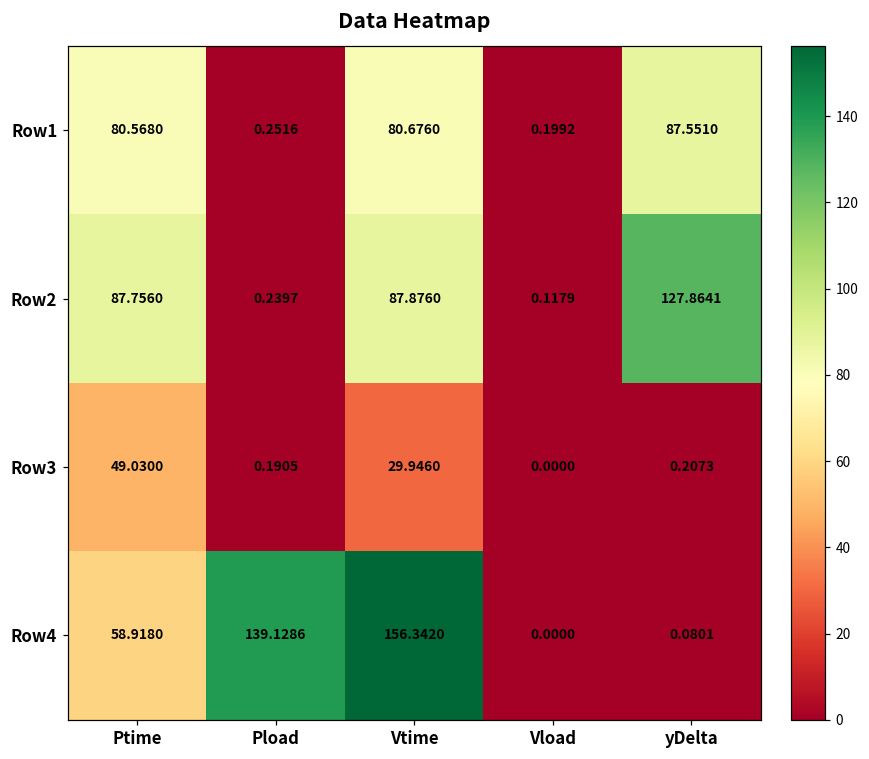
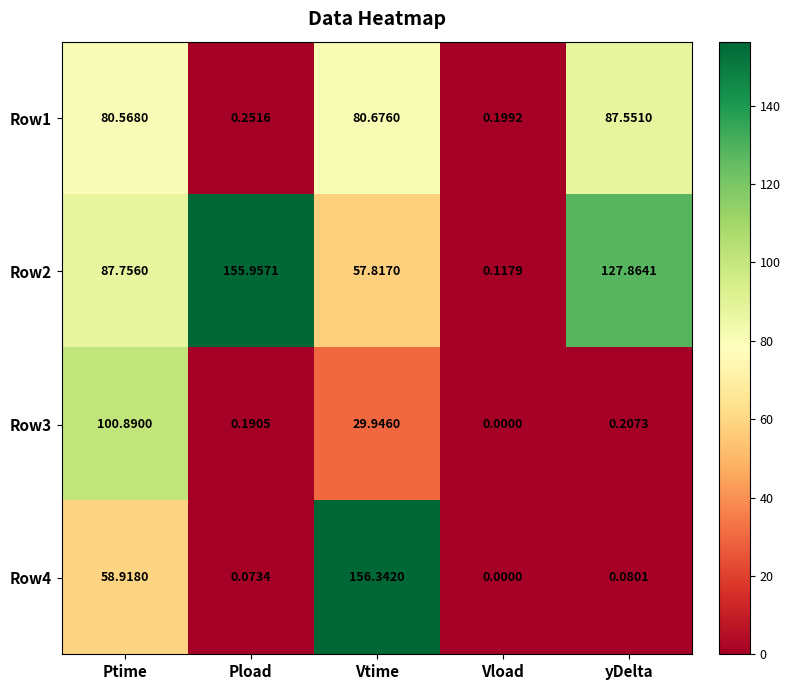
Row2, Pload: 0.2397 -> 155.9571
Row2, Vtime: 87.8760 -> 57.8170
Row3, Ptime: 49.0300 -> 100.8900
Row4, Pload: 139.1286 -> 0.0734
